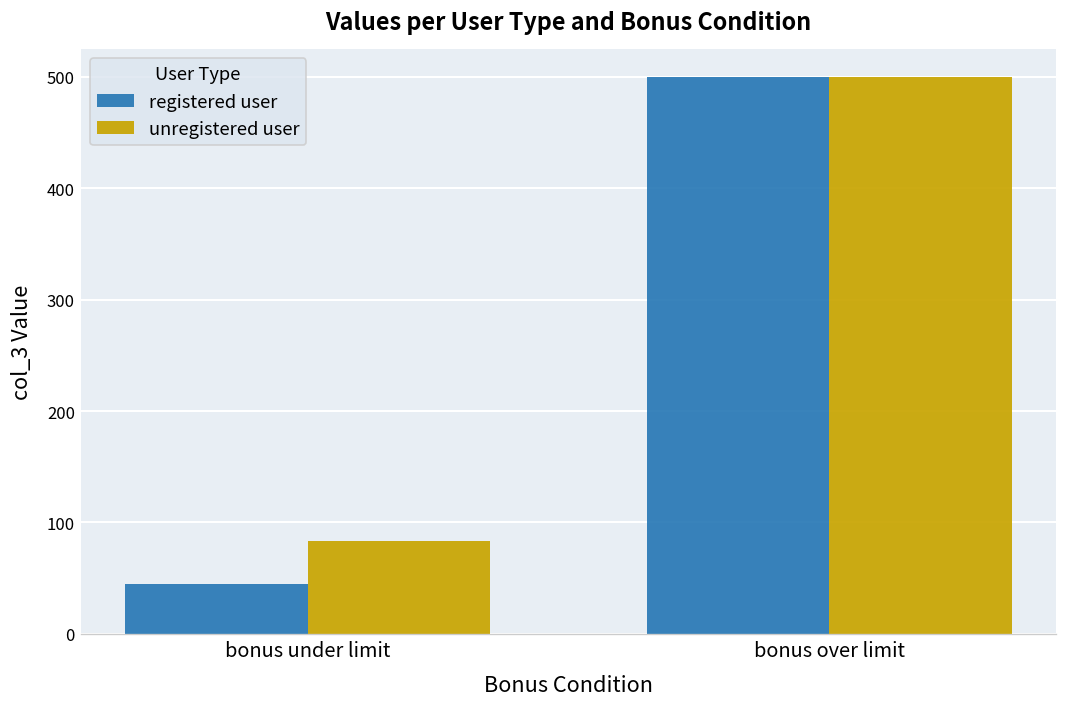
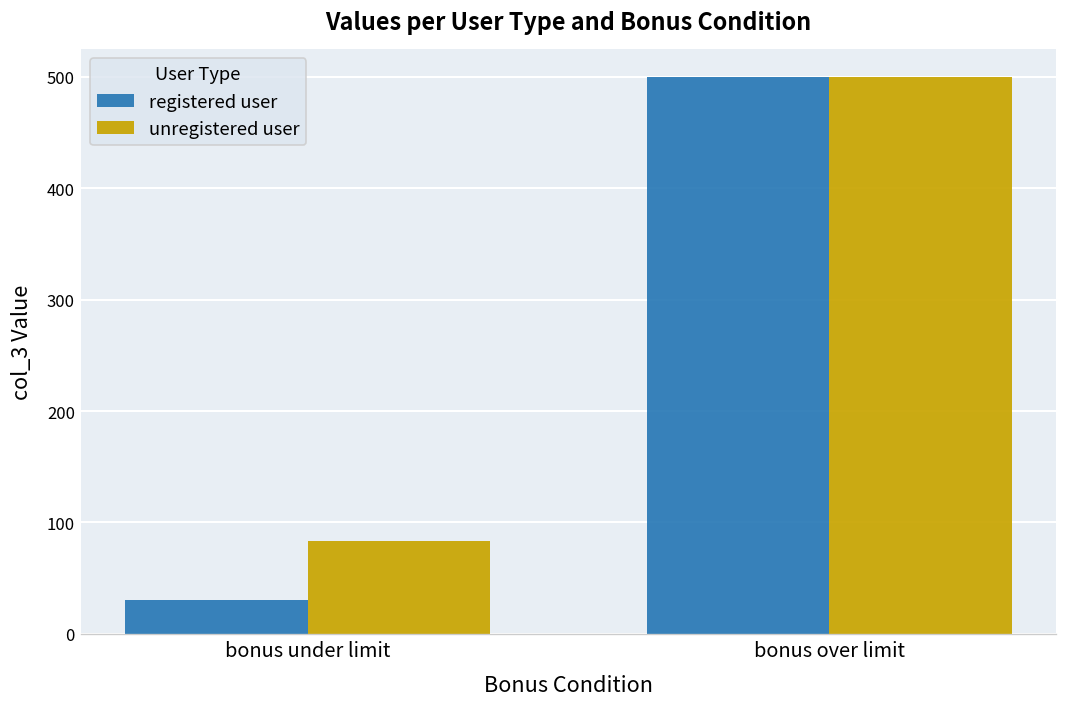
registered user, bonus under limit: 50 -> 30
